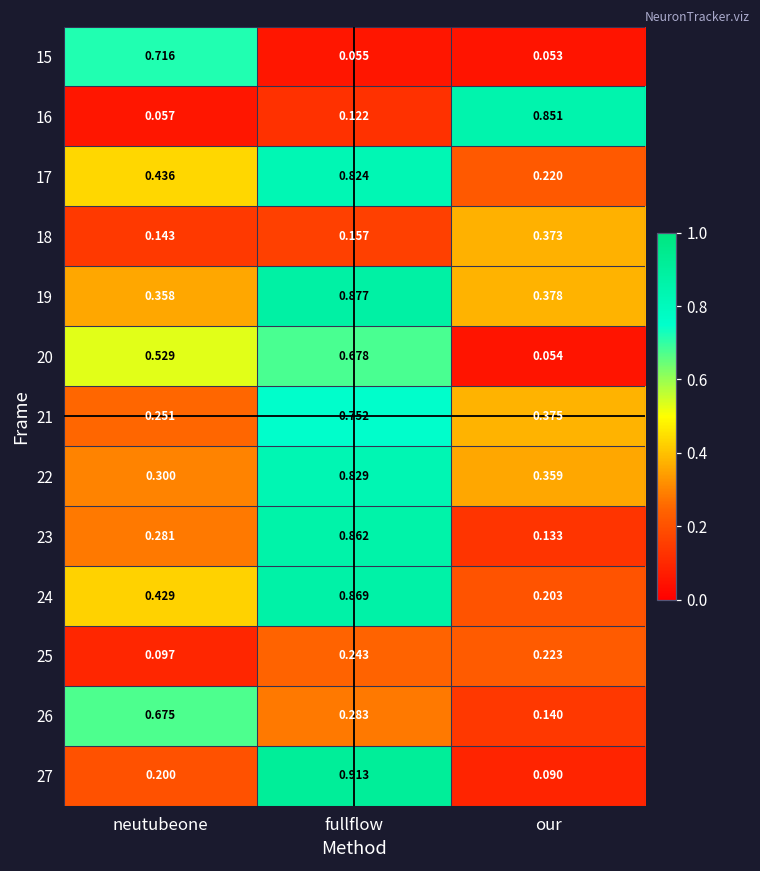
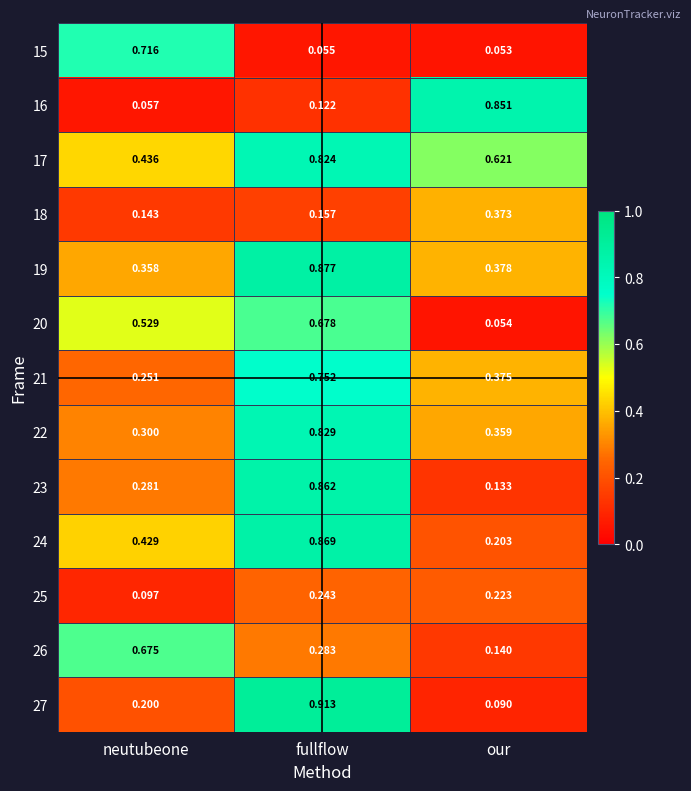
17, our: 0.220 -> 0.621
